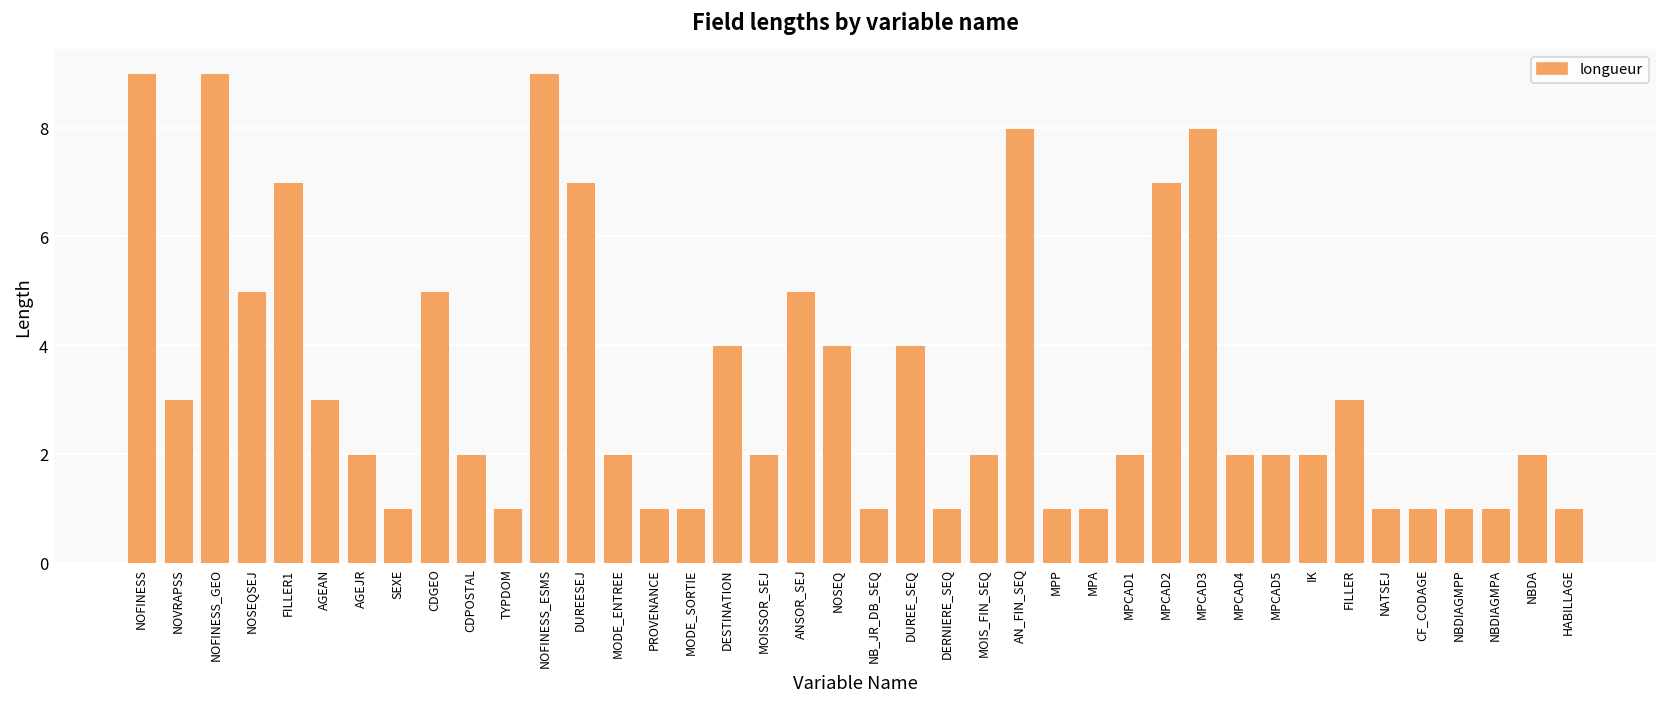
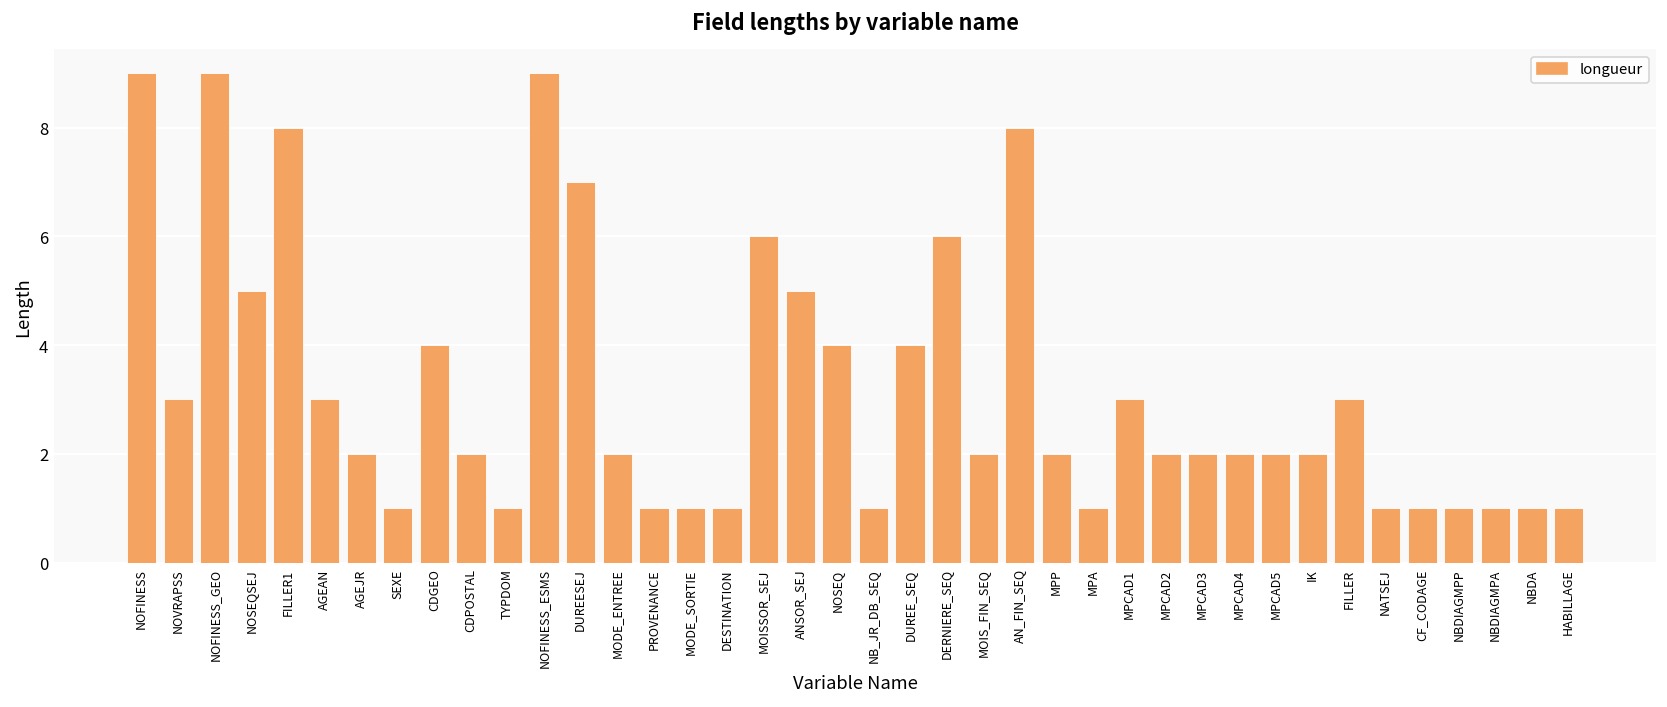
FILLER1: 7 -> 8
CDGEO: 5 -> 4
DESTINATION: 4 -> 1
MOISSOR_SEJ: 2 -> 6
DERNIERE_SEQ: 1 -> 6
MPP: 1 -> 2
MPCAD1: 2 -> 3
MPCAD2: 7 -> 2
MPCAD3: 8 -> 2
NBDA: 2 -> 1
